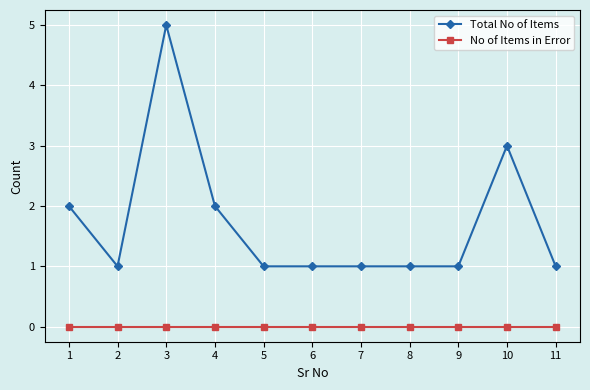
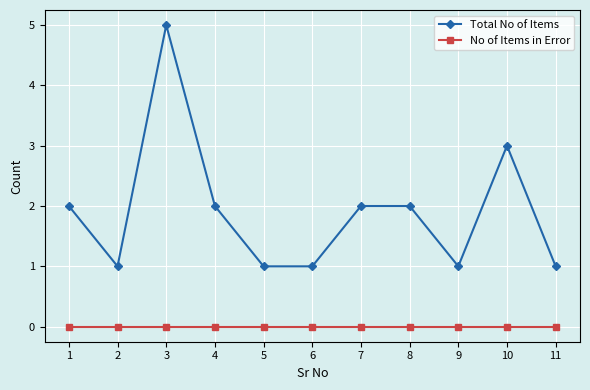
Total No of Items, 7: 1 -> 2
Total No of Items, 8: 1 -> 2
